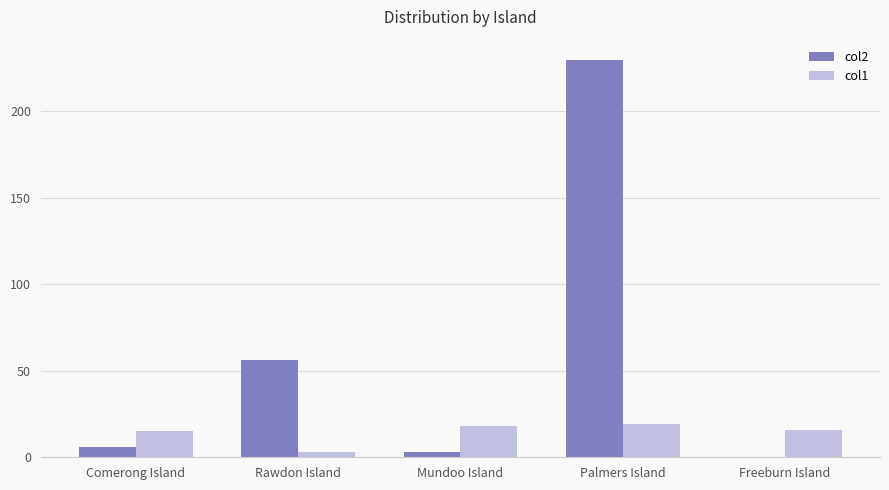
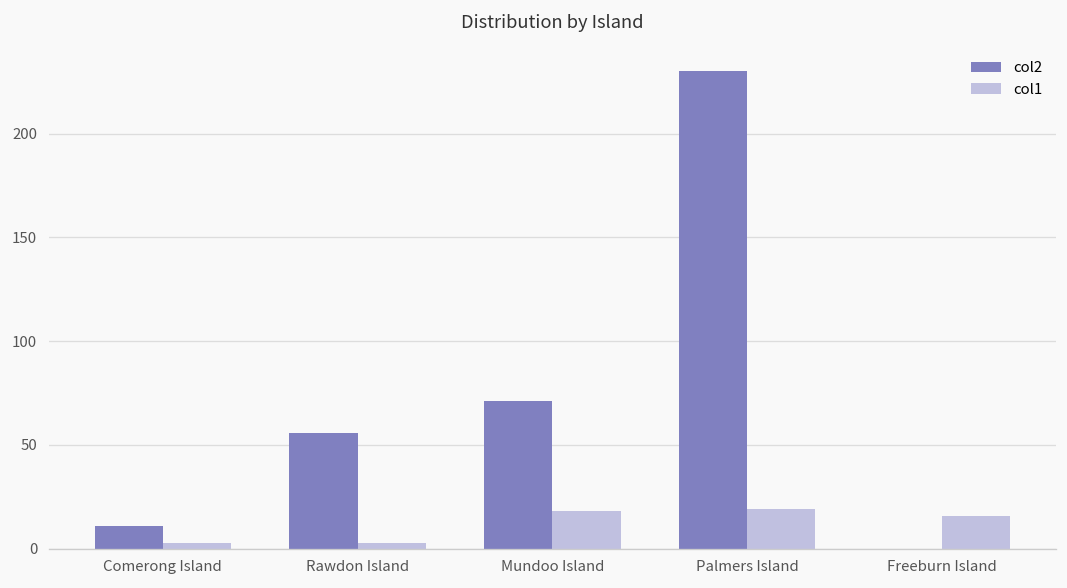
col2, Comerong Island: 6 -> 11
col1, Comerong Island: 15 -> 3
col2, Mundoo Island: 3 -> 71
